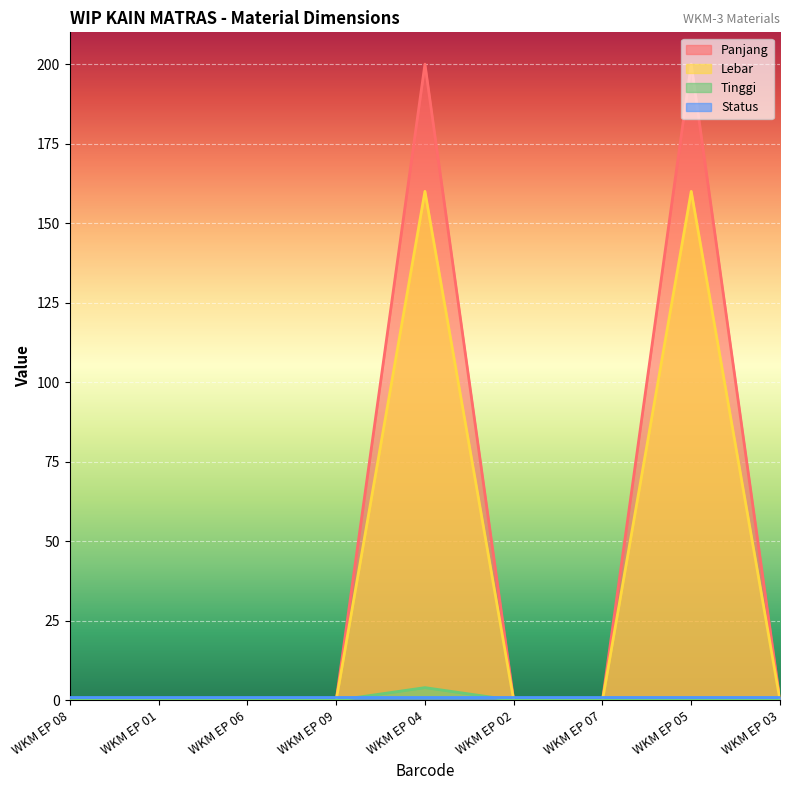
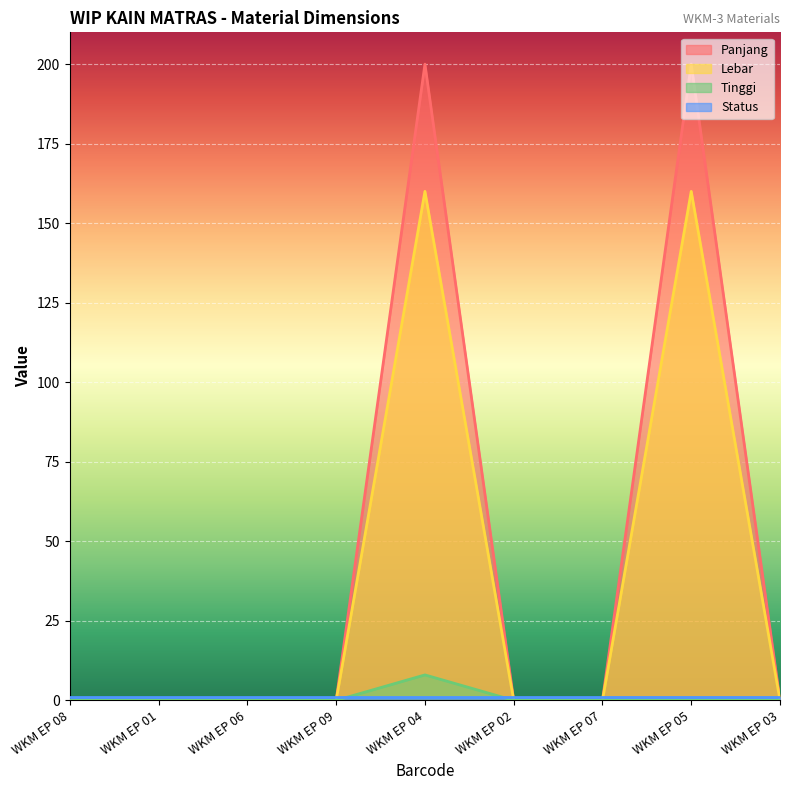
Tinggi, WKM EP 04: 4 -> 8
